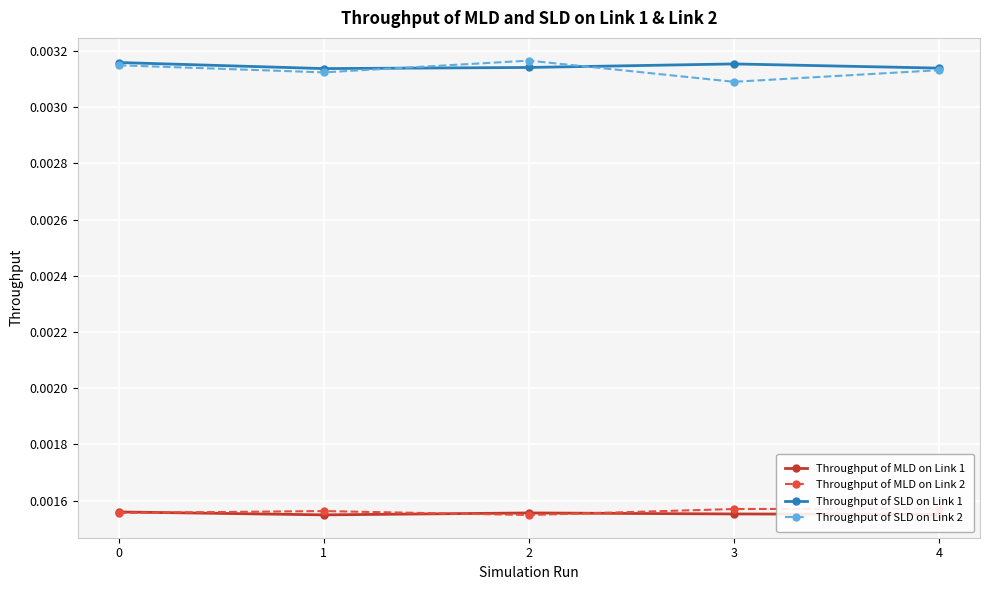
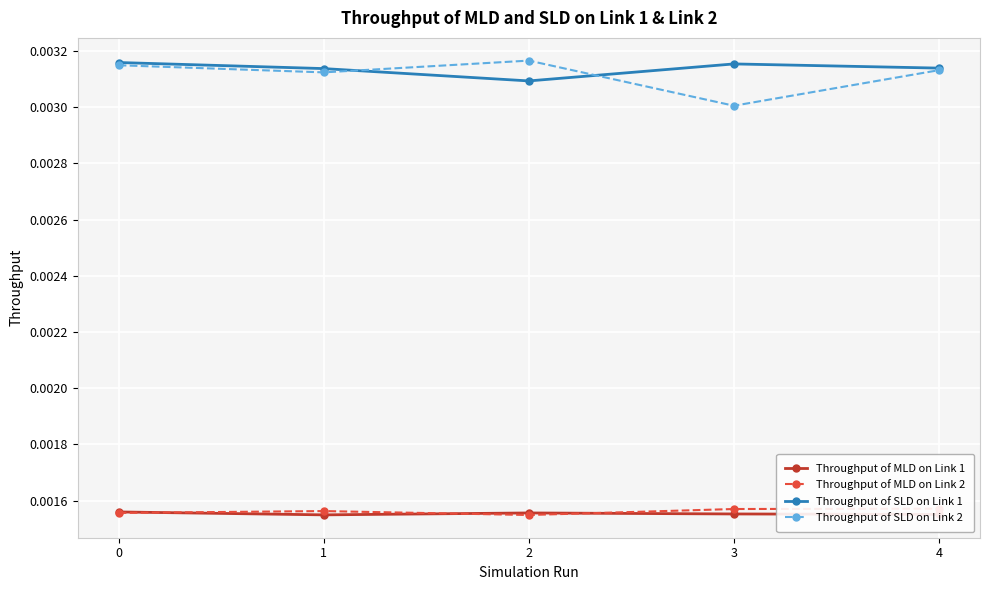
Throughput of SLD on Link 1, 2: 0.00314 -> 0.00309
Throughput of SLD on Link 2, 3: 0.00309 -> 0.00301
